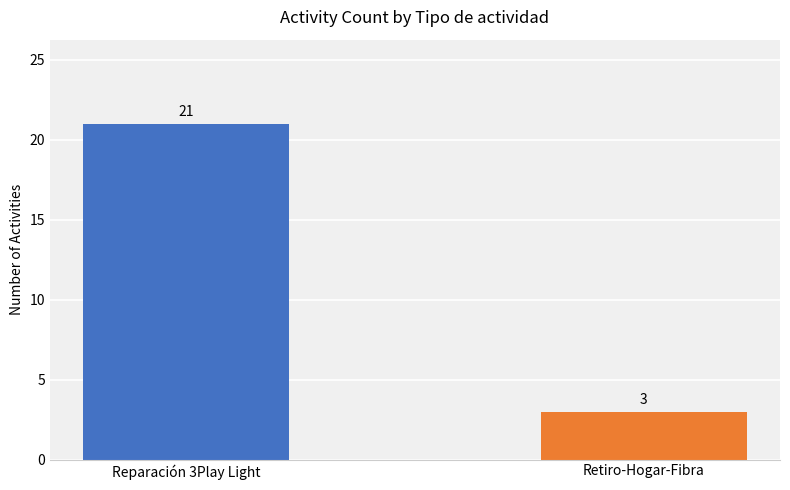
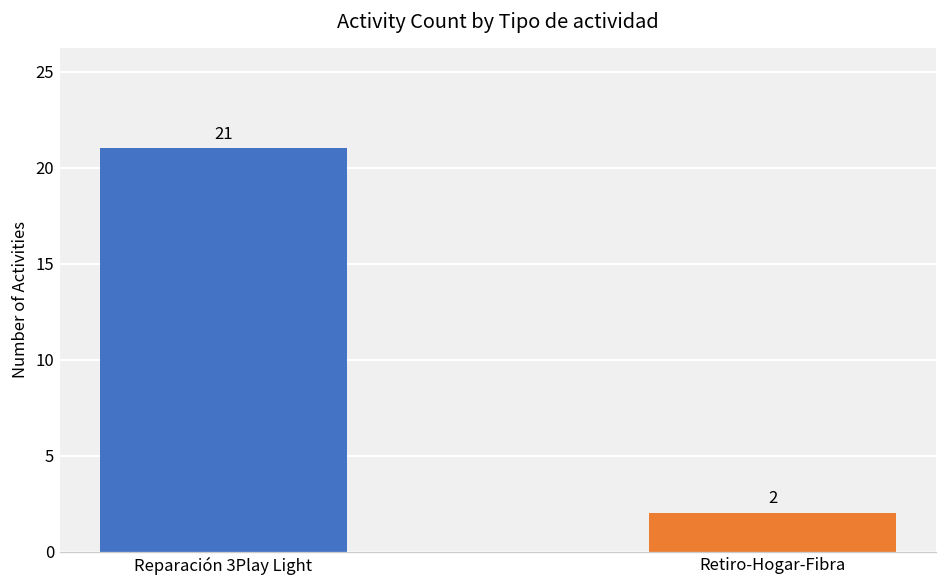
Retiro-Hogar-Fibra: 3 -> 2
